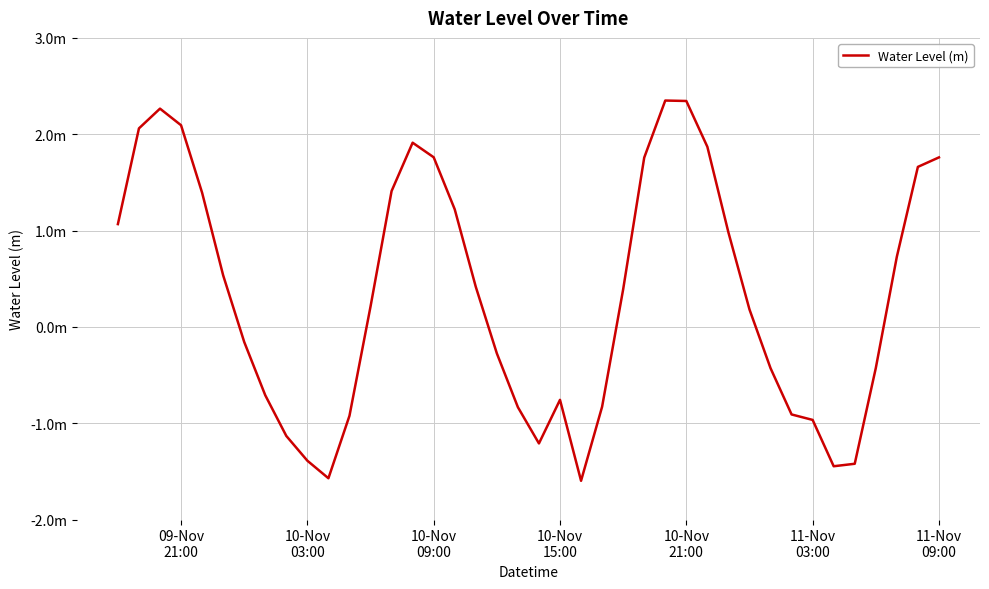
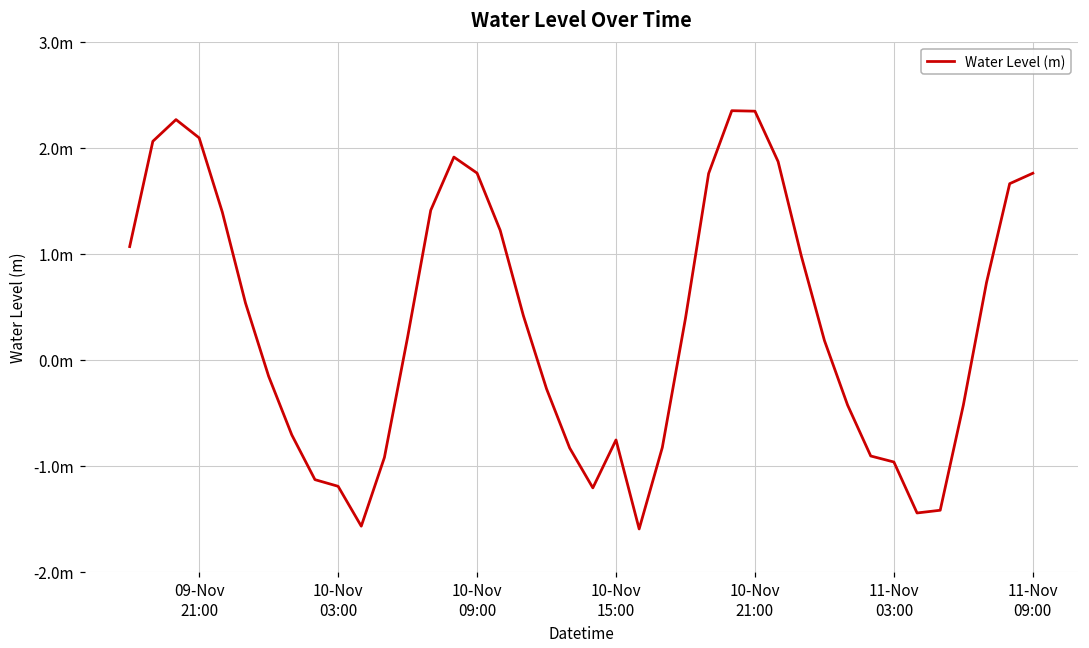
10-Nov 03:00: -1.4m -> -1.2m
